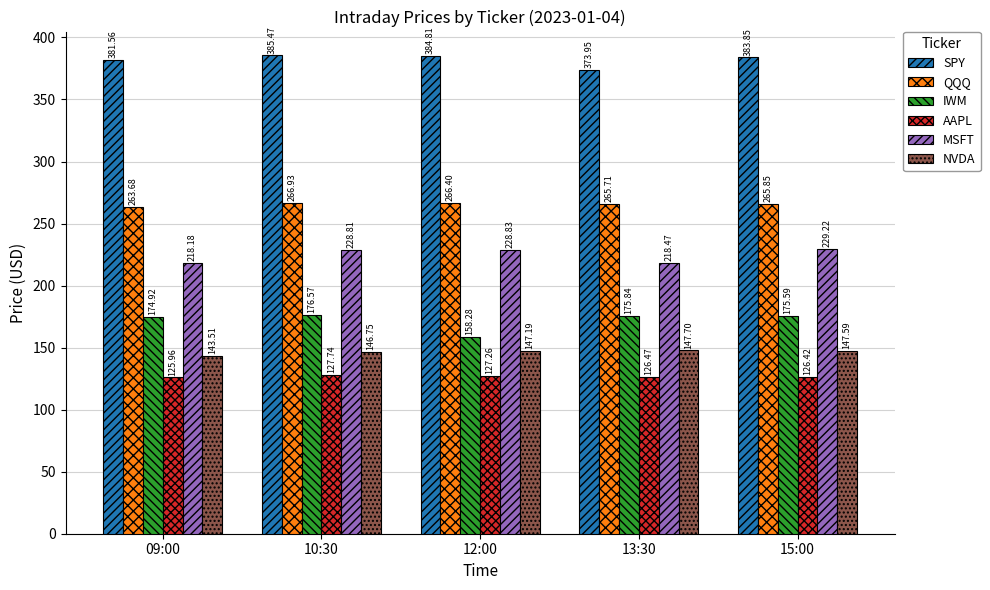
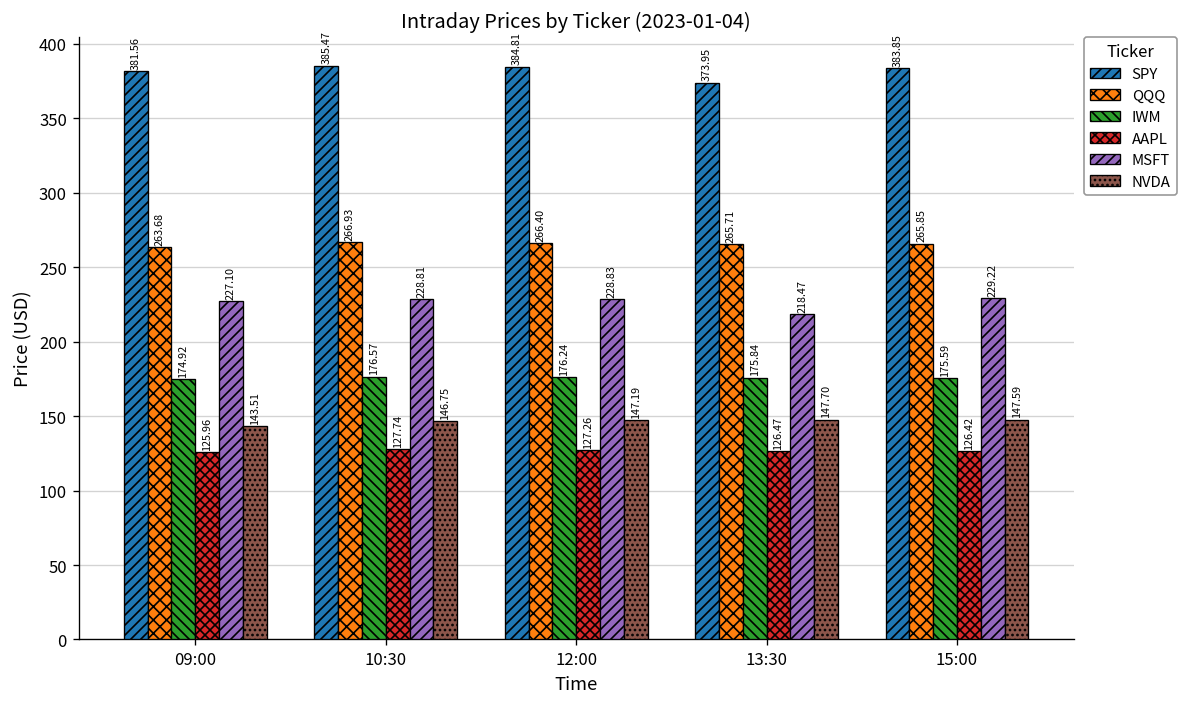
MSFT, 09:00: 218.18 -> 227.10
IWM, 12:00: 158.28 -> 176.24
